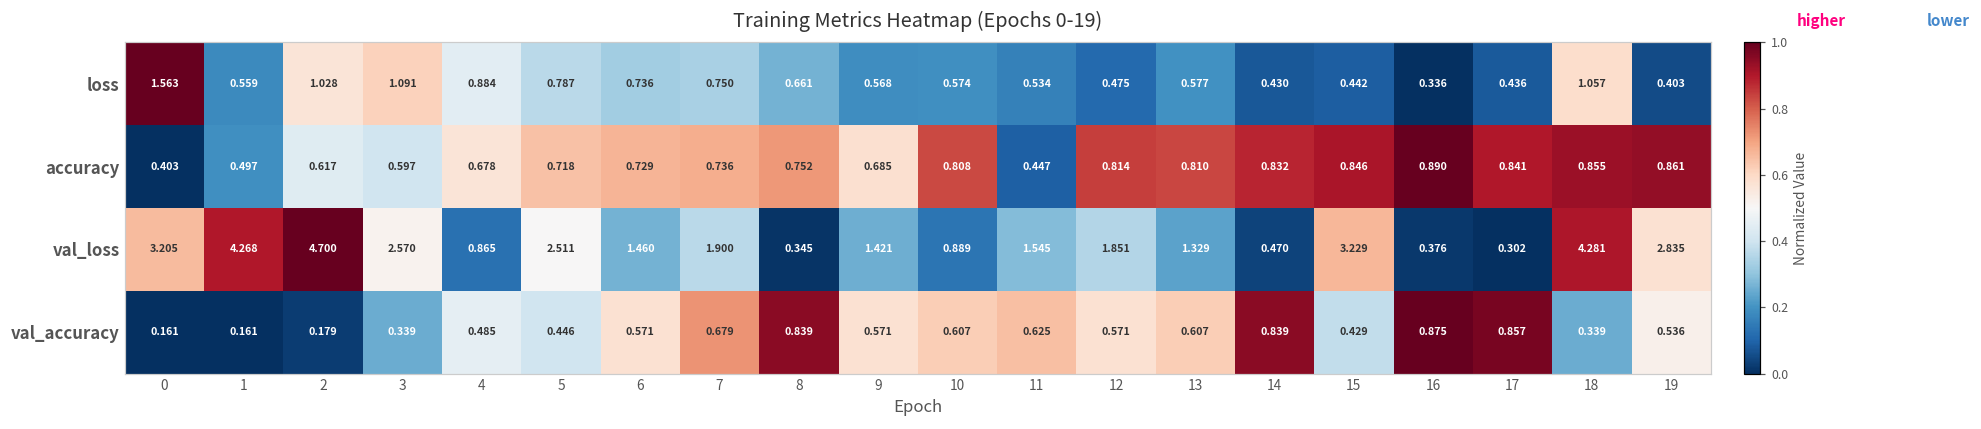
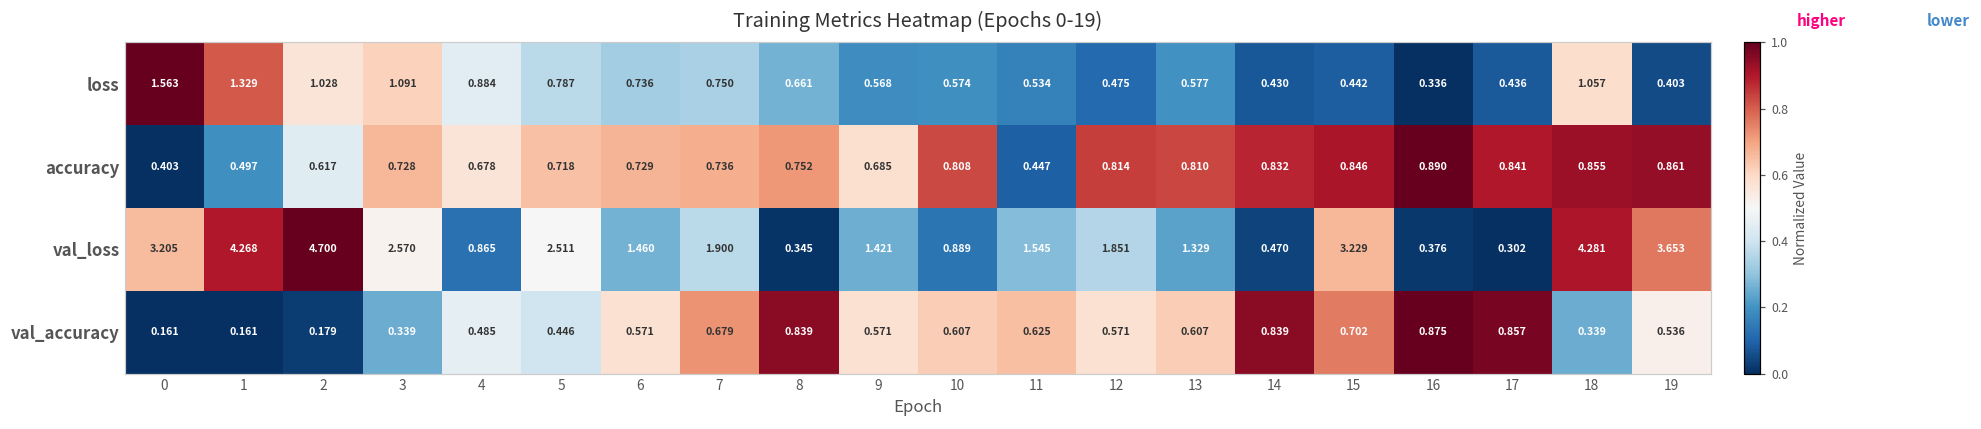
loss, 1: 0.559 -> 1.329
accuracy, 3: 0.597 -> 0.728
val_loss, 19: 2.835 -> 3.653
val_accuracy, 15: 0.429 -> 0.702
